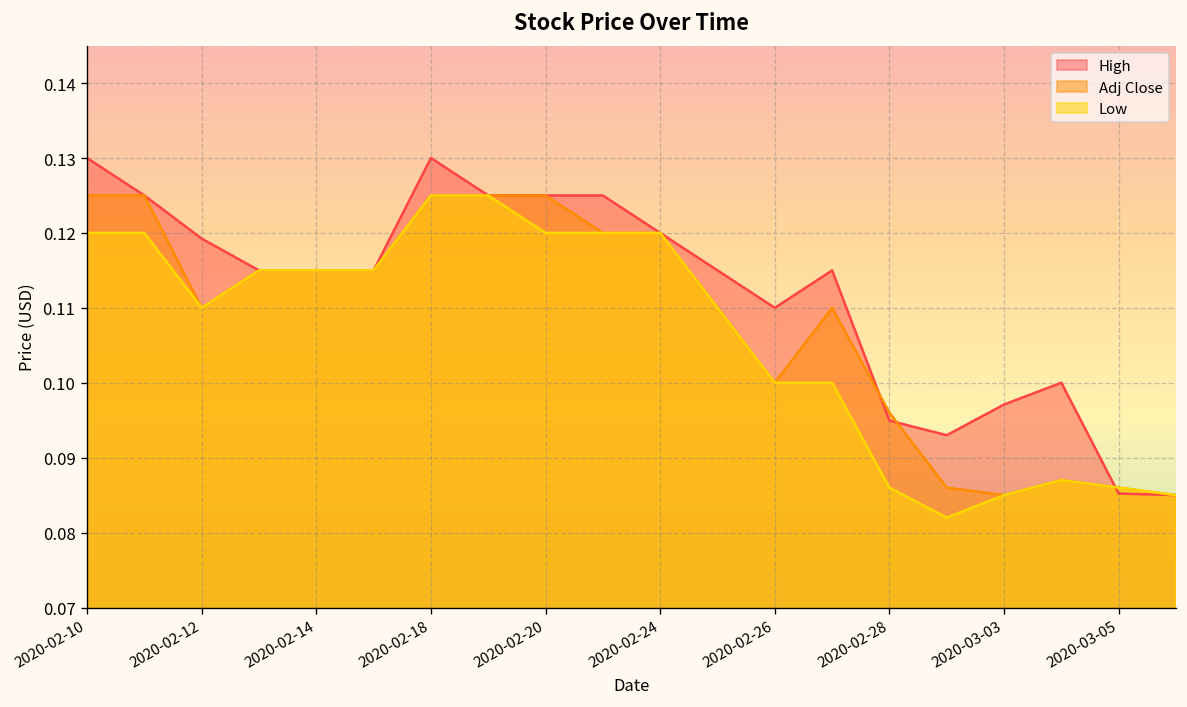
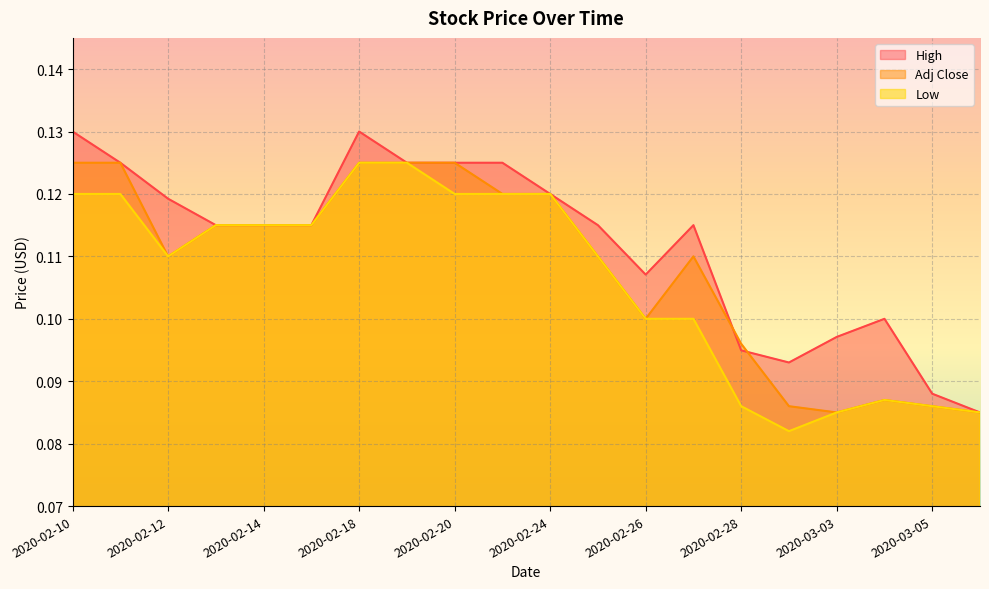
High, 2020-02-26: 0.110 -> 0.107
High, 2020-03-05: 0.085 -> 0.088
